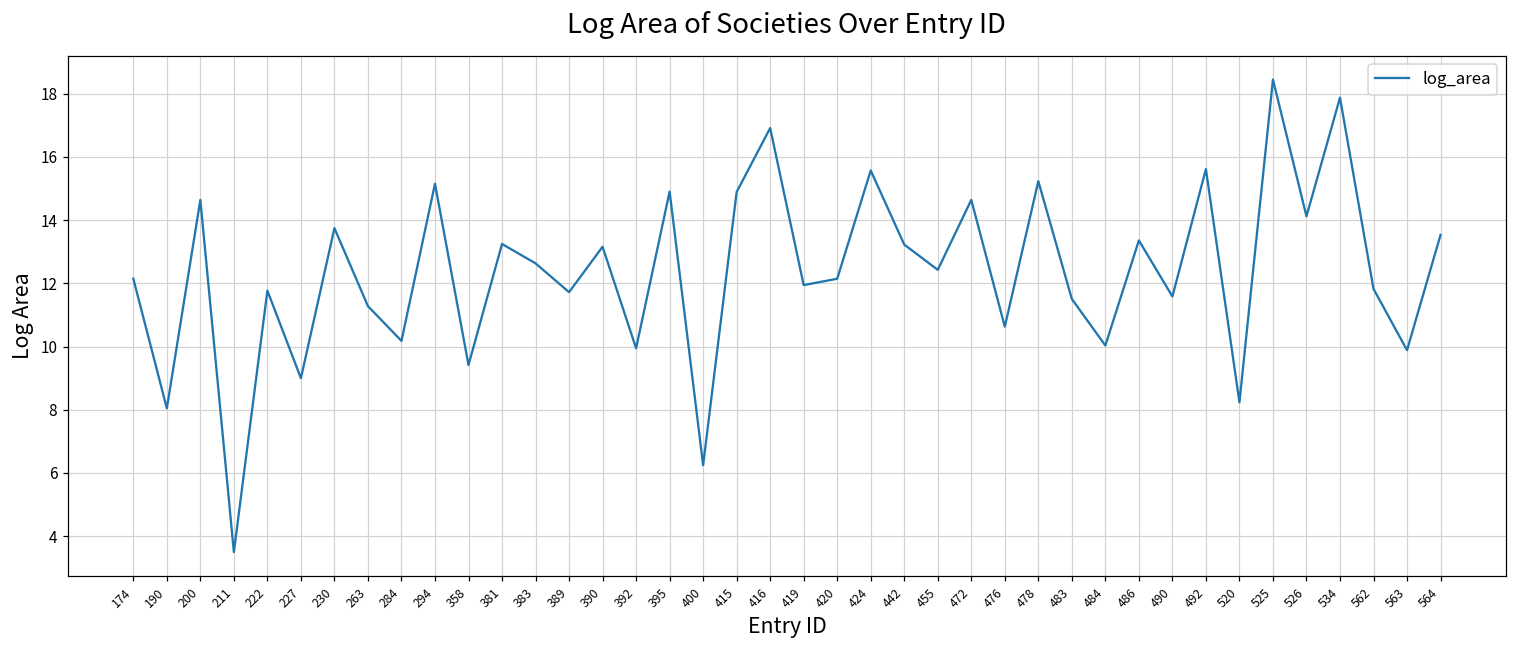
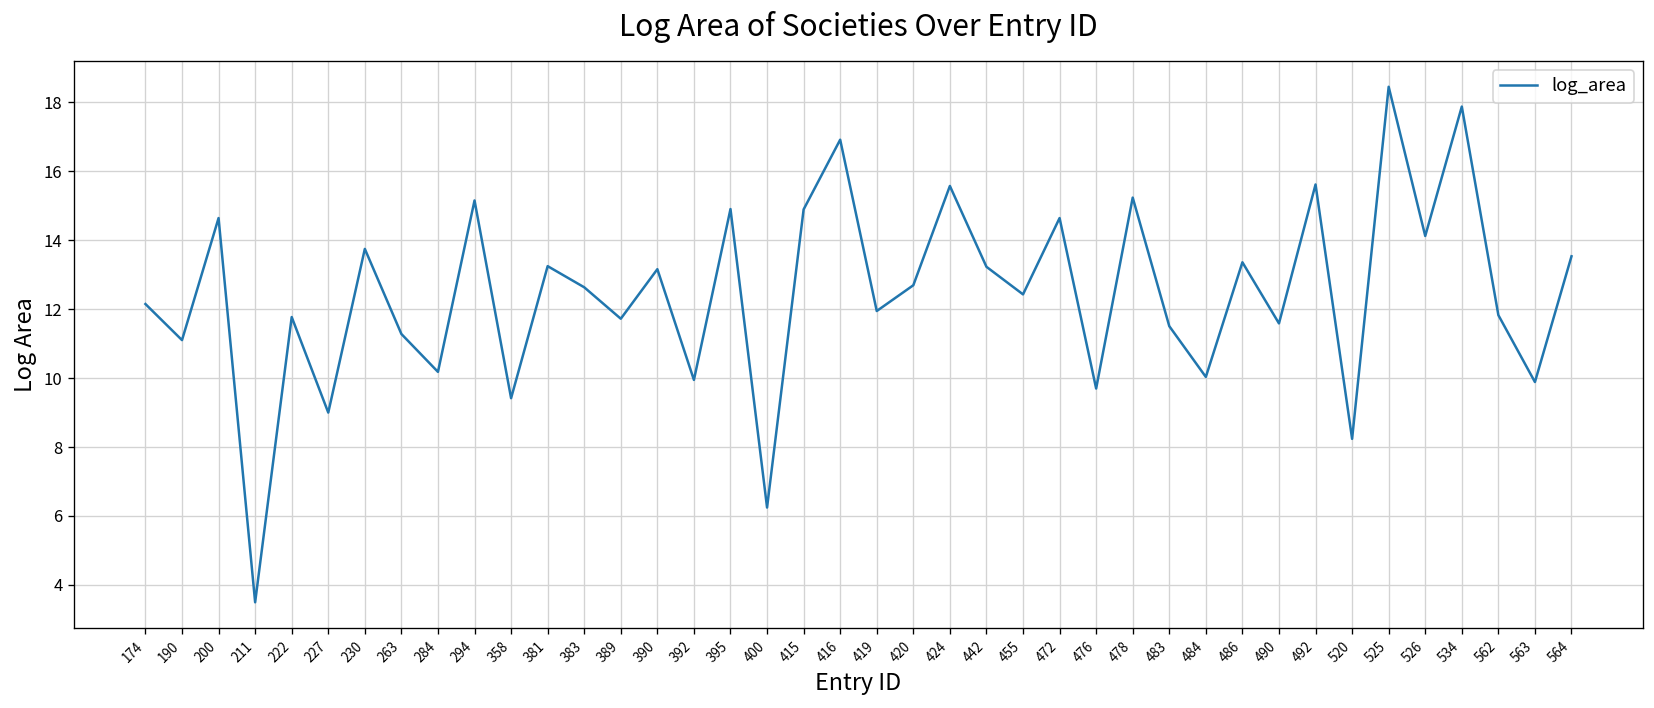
190: 8.0 -> 11.1
420: 12.1 -> 12.7
476: 10.6 -> 9.7
